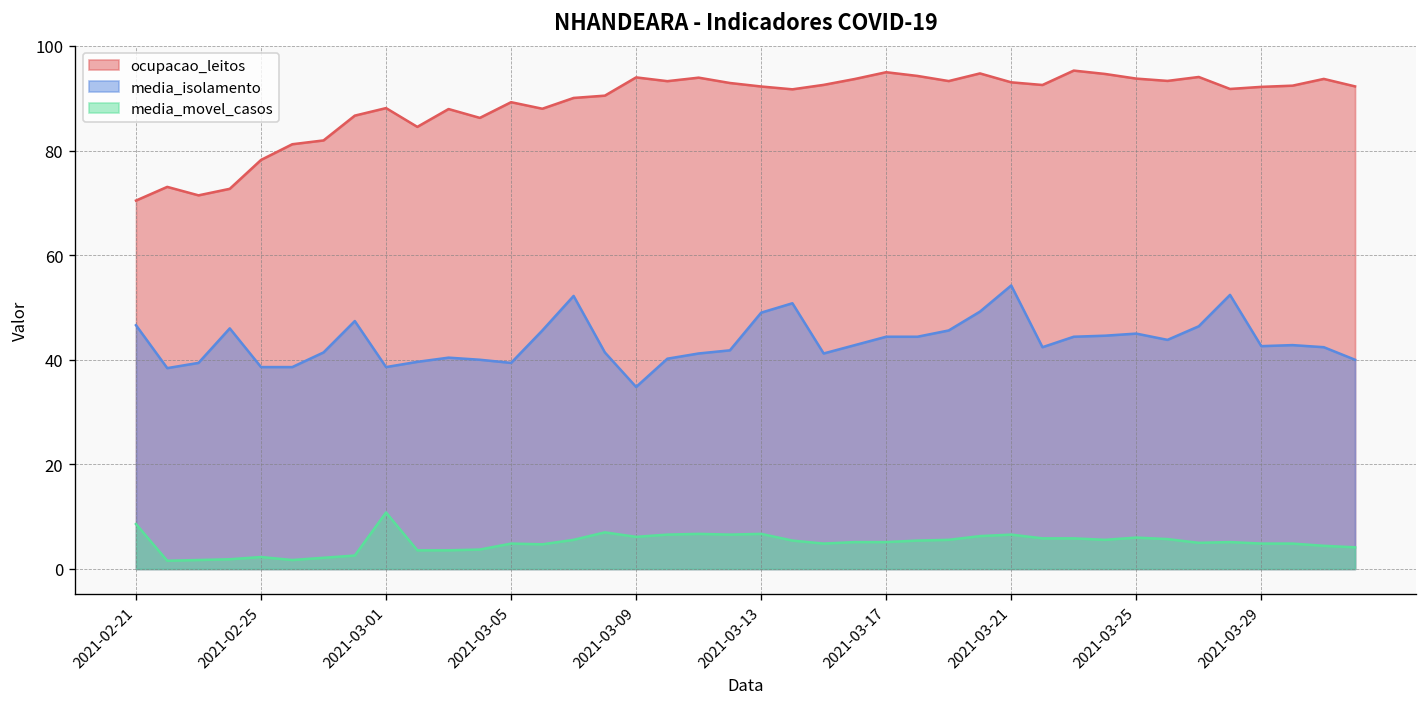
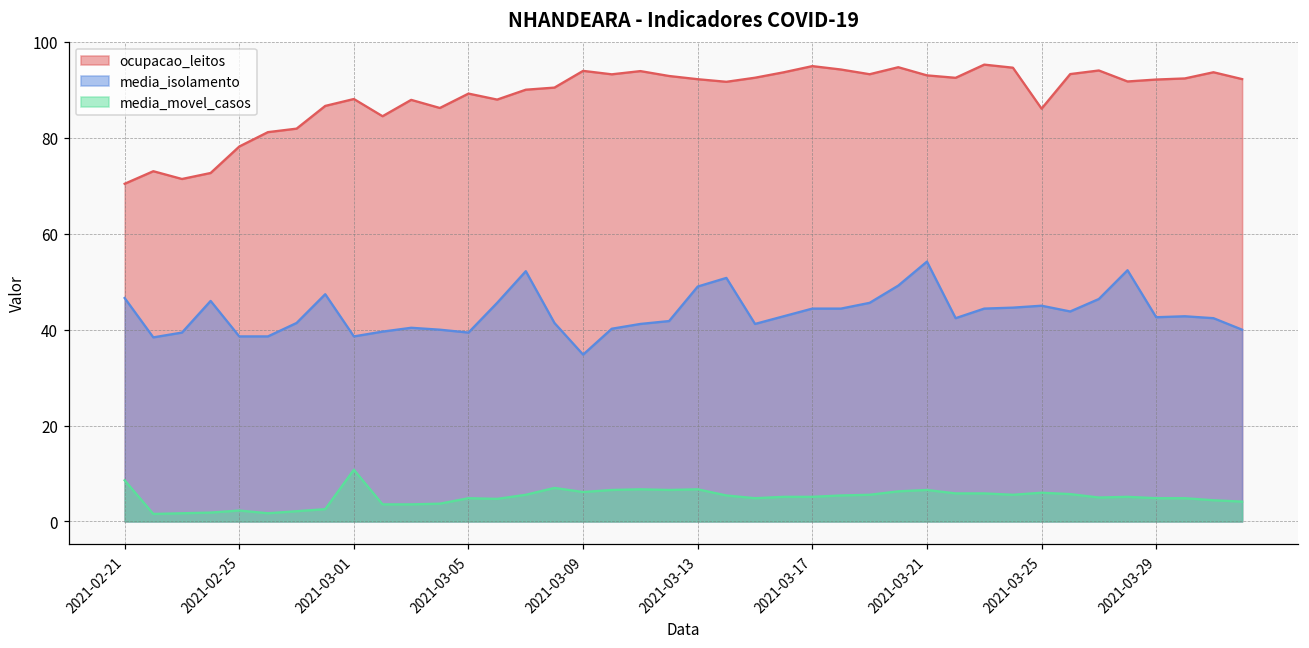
ocupacao_leitos, 2021-03-25: 94 -> 86
